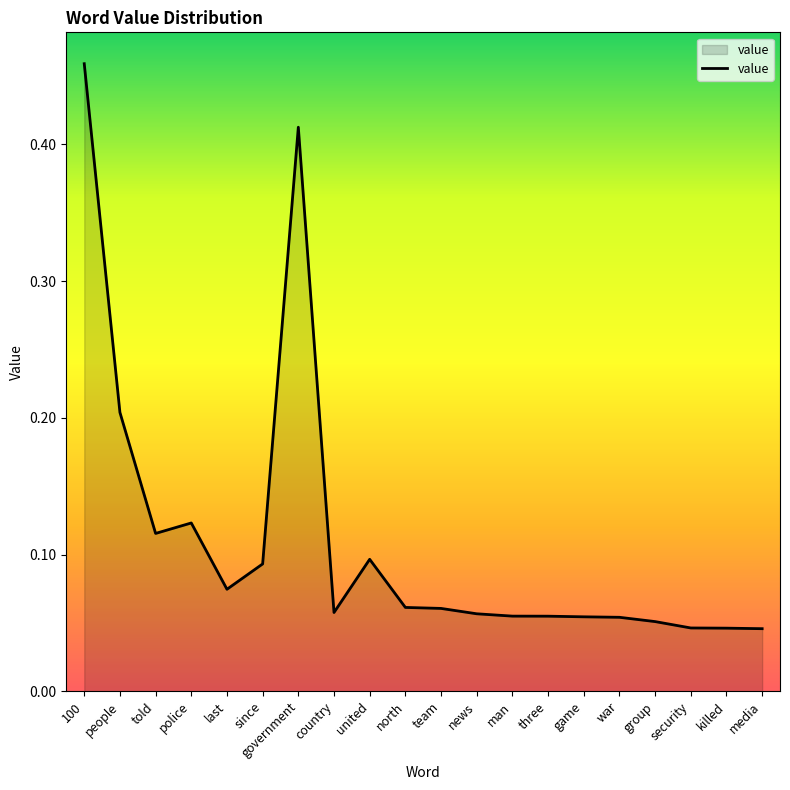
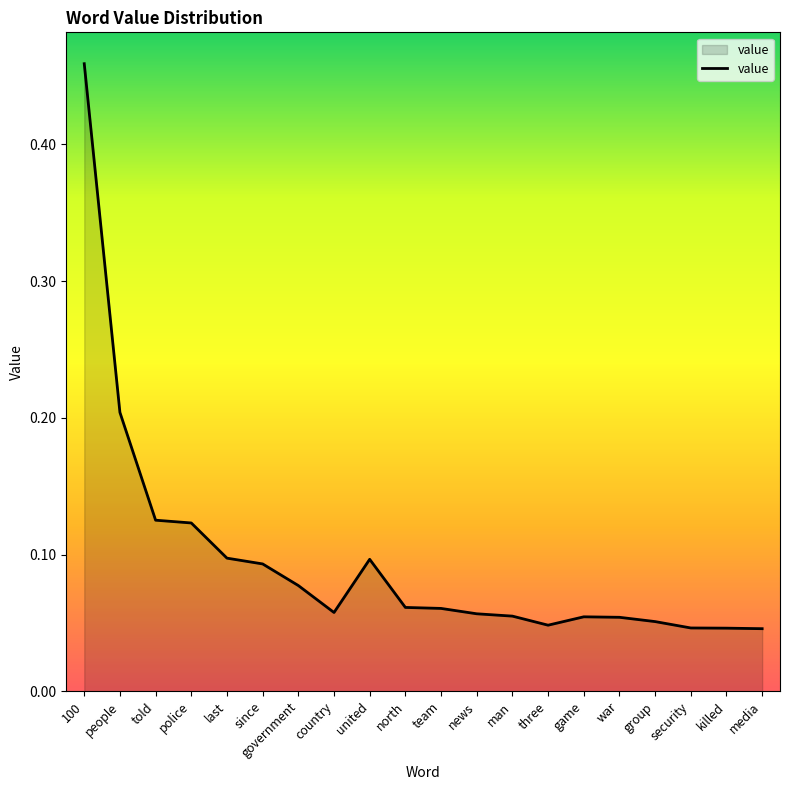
told: 0.115 -> 0.125
last: 0.075 -> 0.097
government: 0.413 -> 0.077
three: 0.055 -> 0.048
